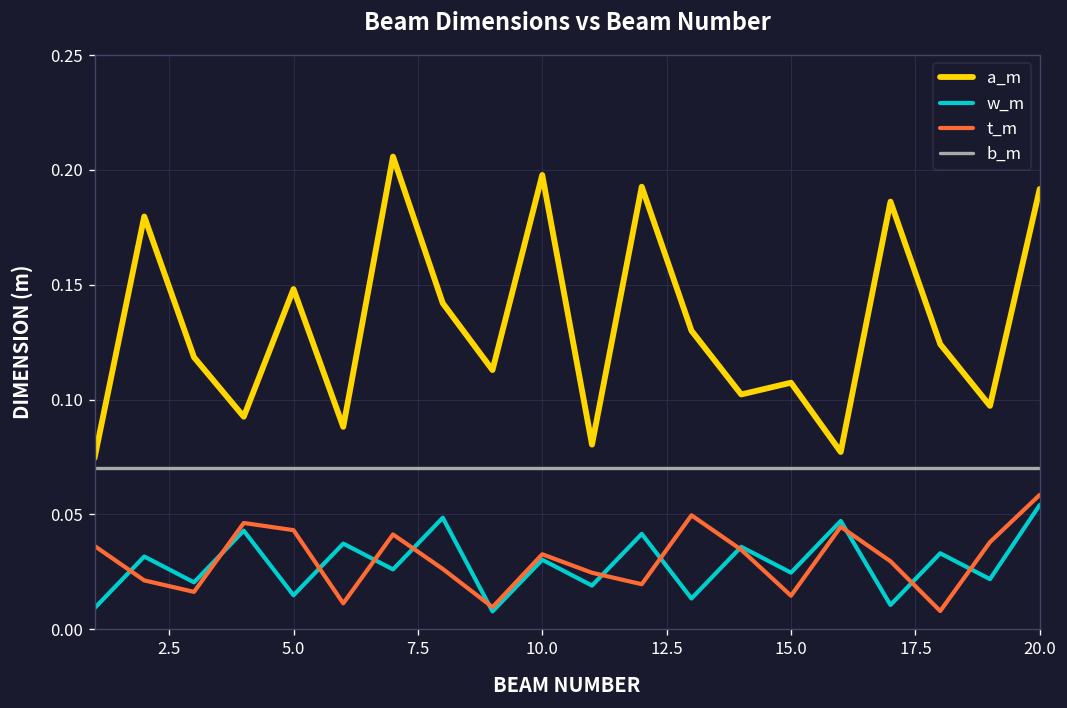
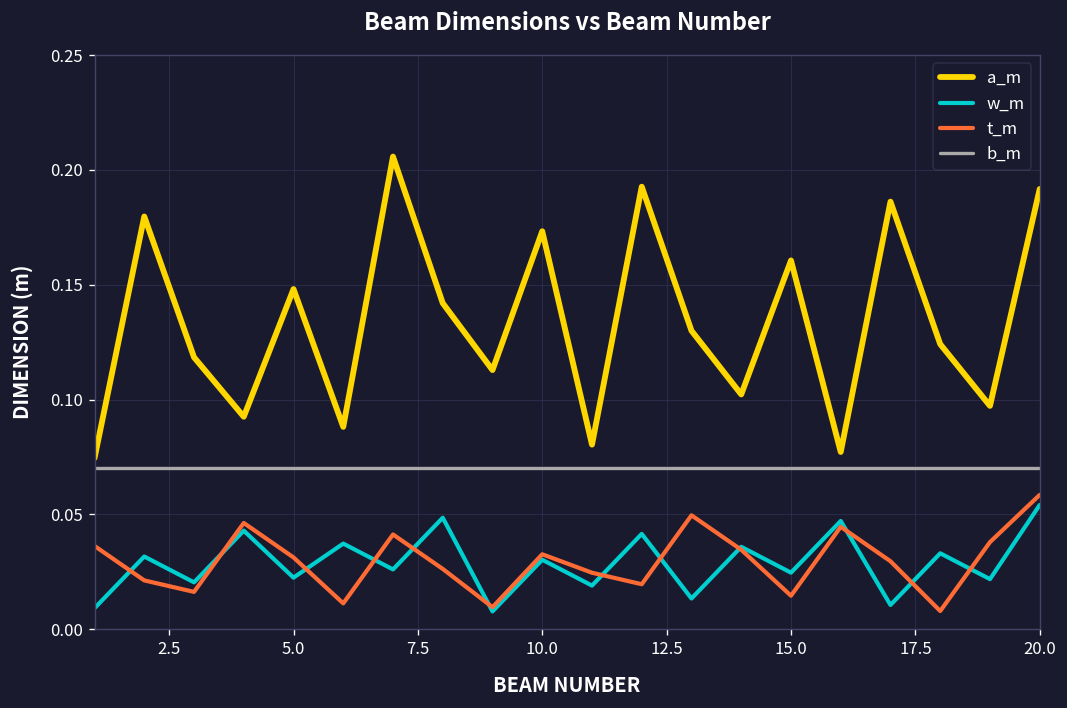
w_m, 5.0: 0.015 -> 0.022
t_m, 5.0: 0.043 -> 0.031
a_m, 10.0: 0.198 -> 0.173
a_m, 15.0: 0.107 -> 0.161
